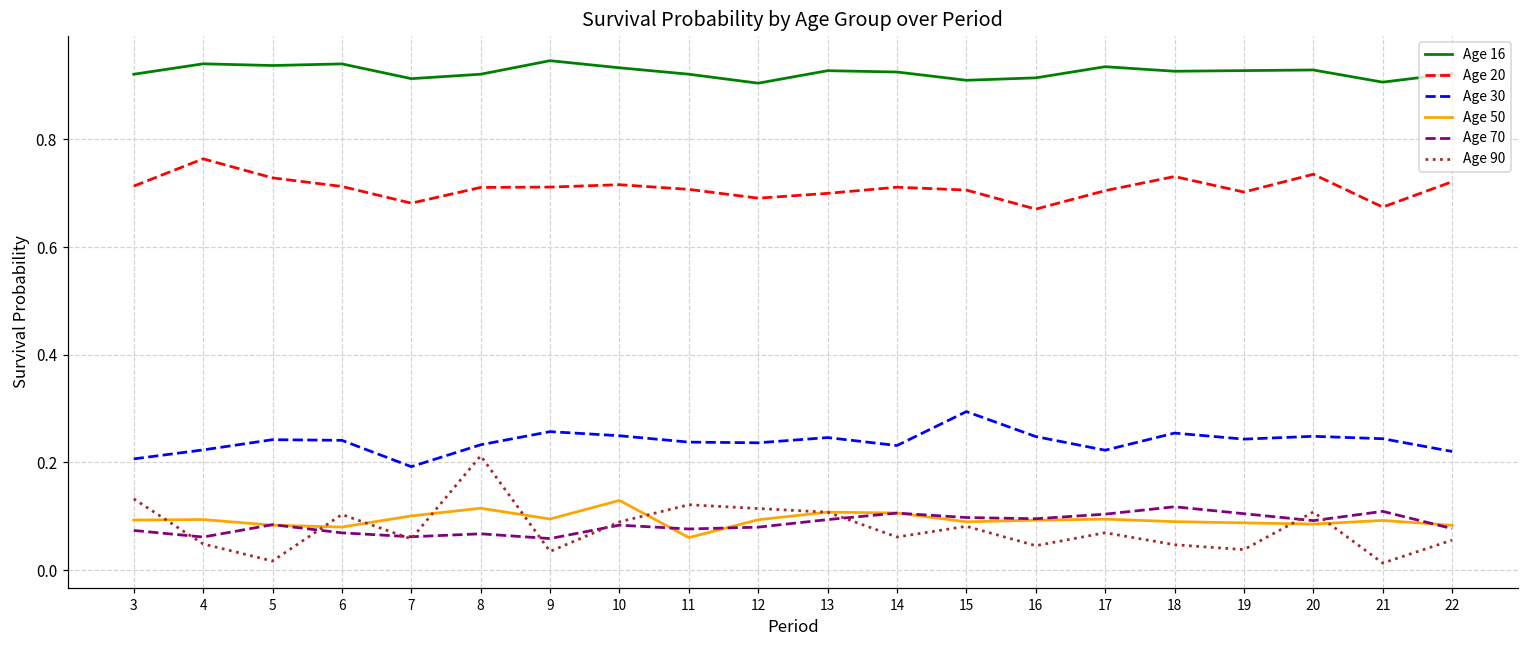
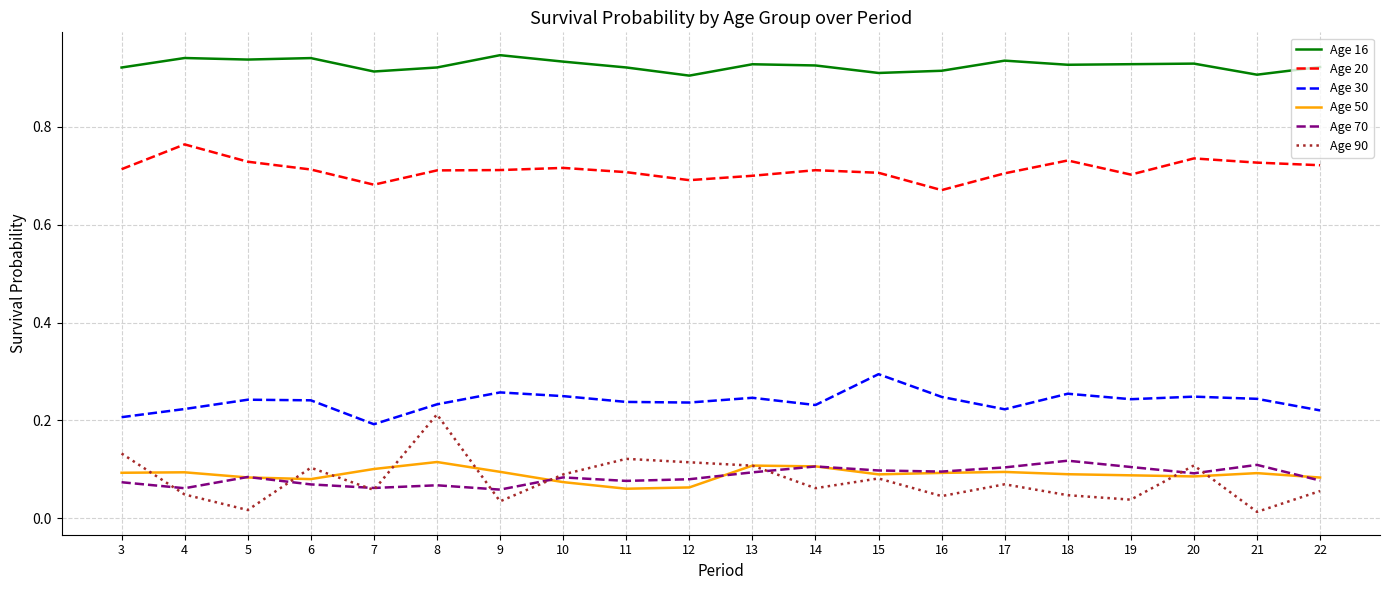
Age 50, 10: 0.13 -> 0.07
Age 50, 12: 0.09 -> 0.06
Age 20, 21: 0.67 -> 0.73
